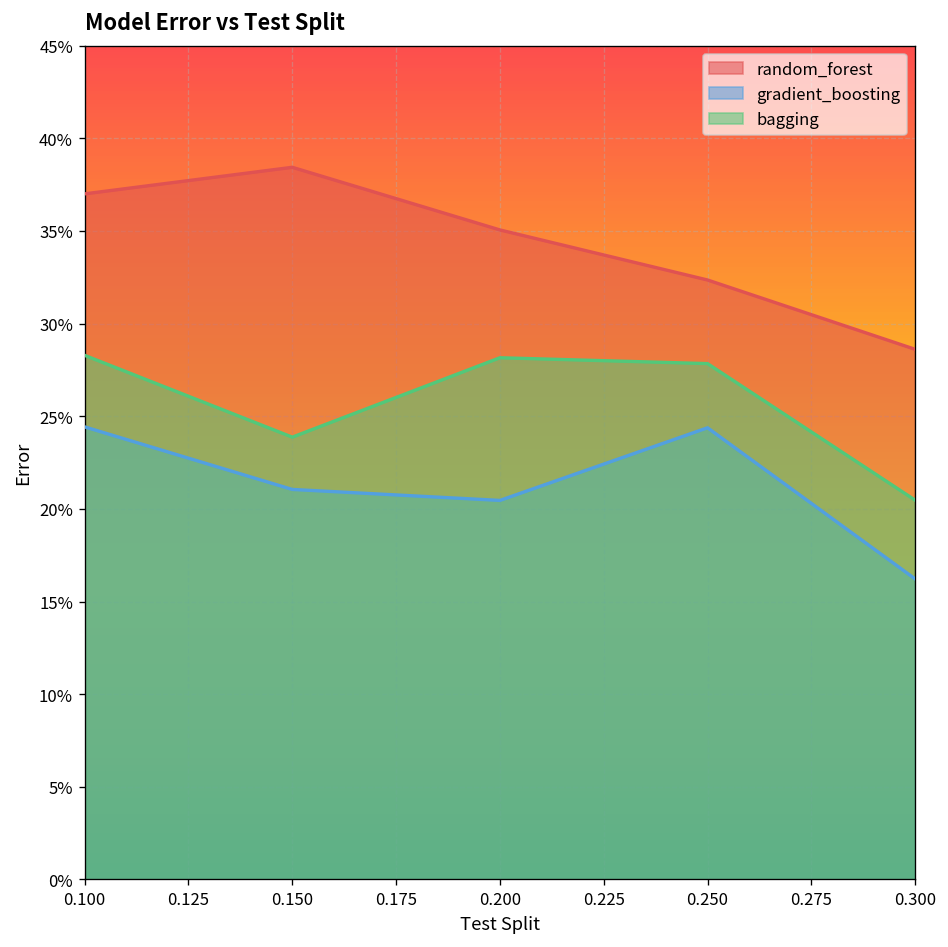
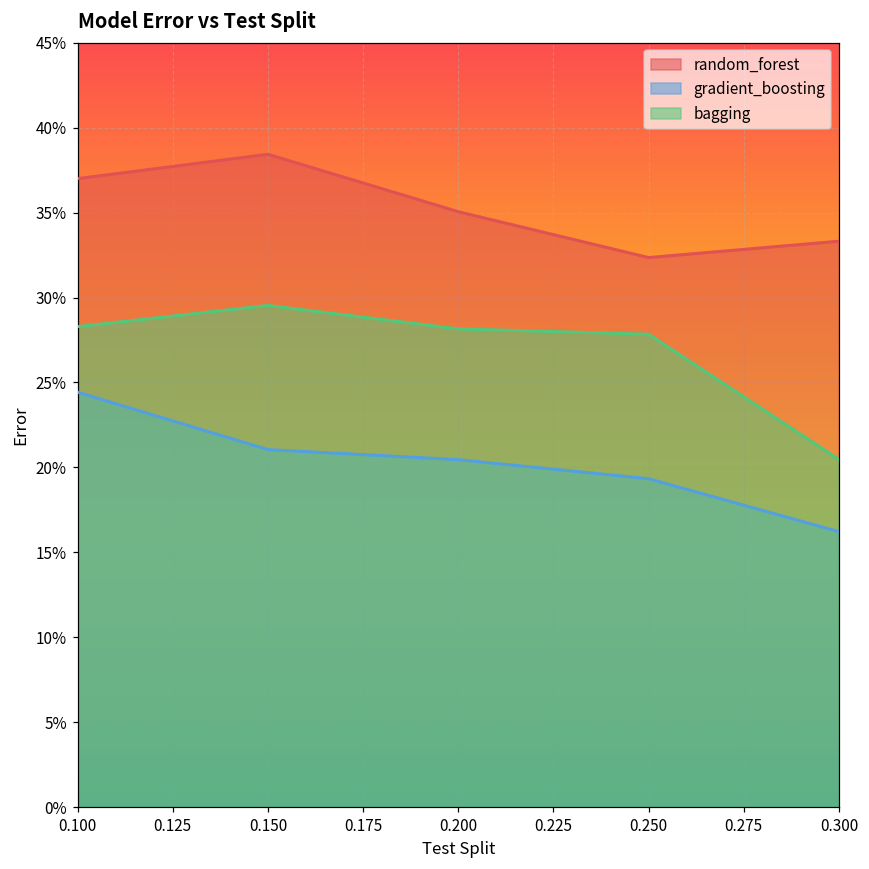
bagging, 0.150: 23.9% -> 29.5%
gradient_boosting, 0.250: 24.4% -> 19.3%
random_forest, 0.300: 28.6% -> 33.3%
